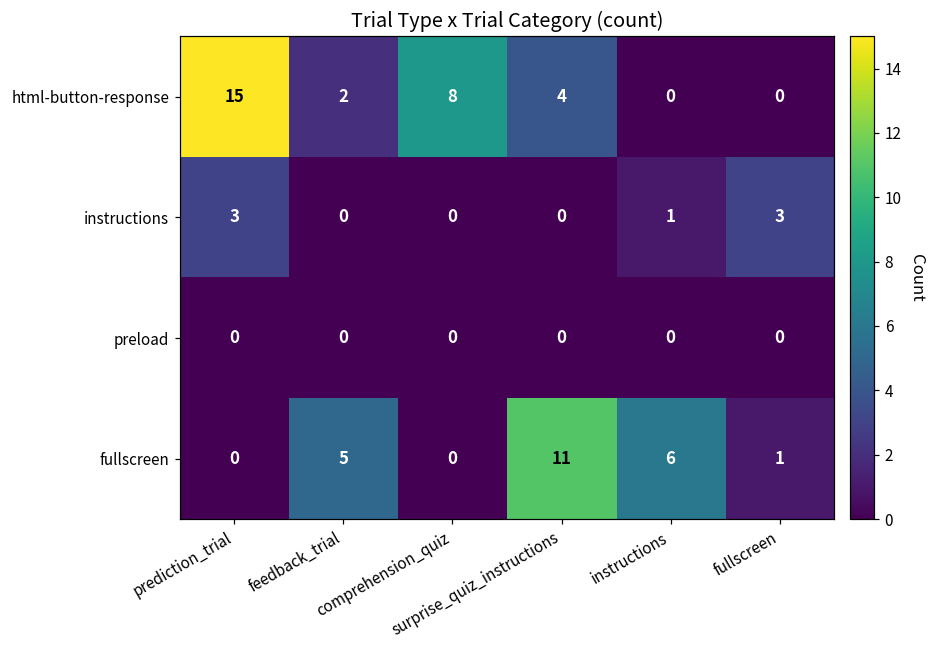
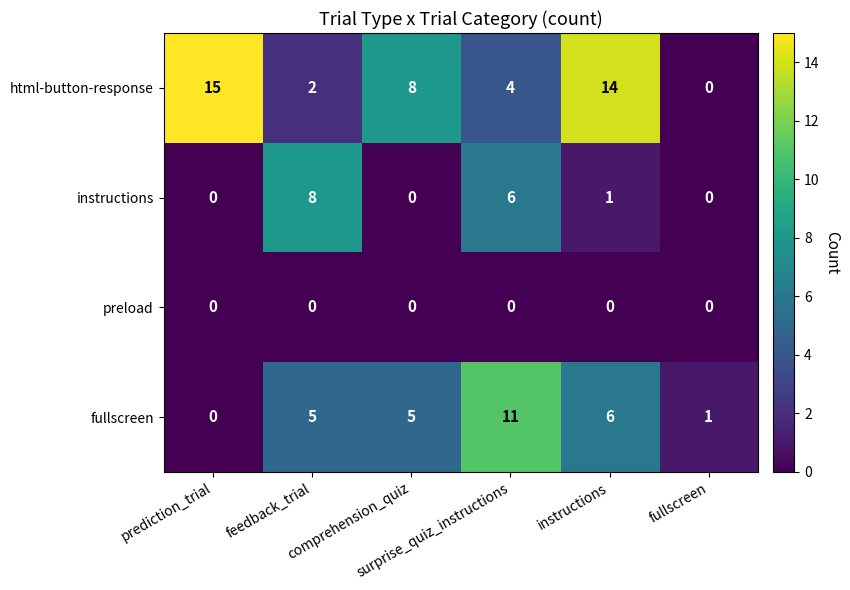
html-button-response, instructions: 0 -> 14
instructions, prediction_trial: 3 -> 0
instructions, feedback_trial: 0 -> 8
instructions, surprise_quiz_instructions: 0 -> 6
instructions, fullscreen: 3 -> 0
fullscreen, comprehension_quiz: 0 -> 5
